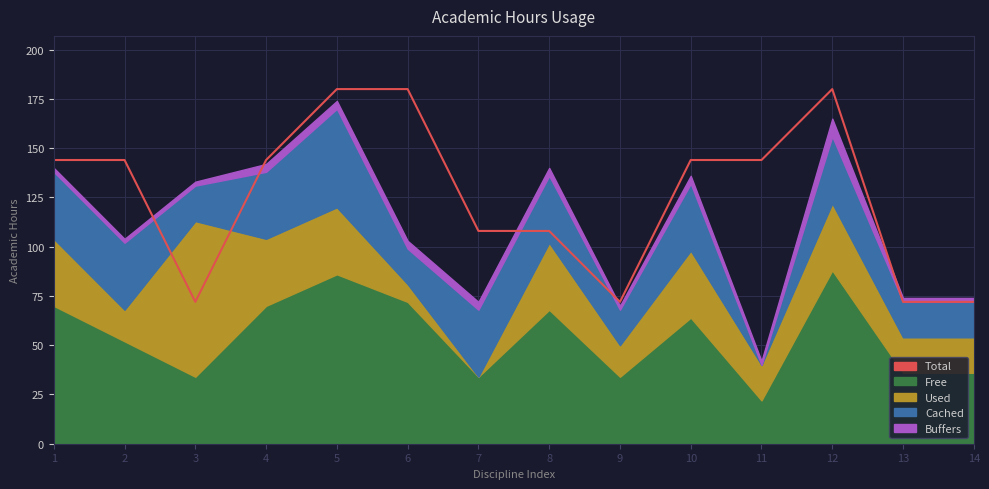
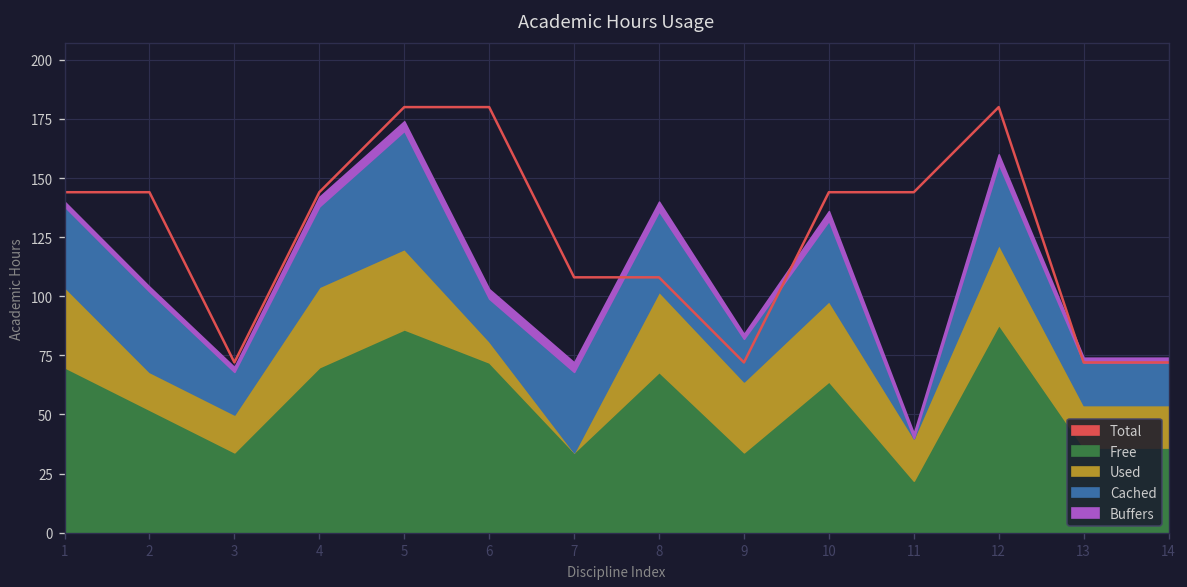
Used, 3: 79 -> 16
Used, 9: 16 -> 30
Buffers, 12: 9 -> 4
